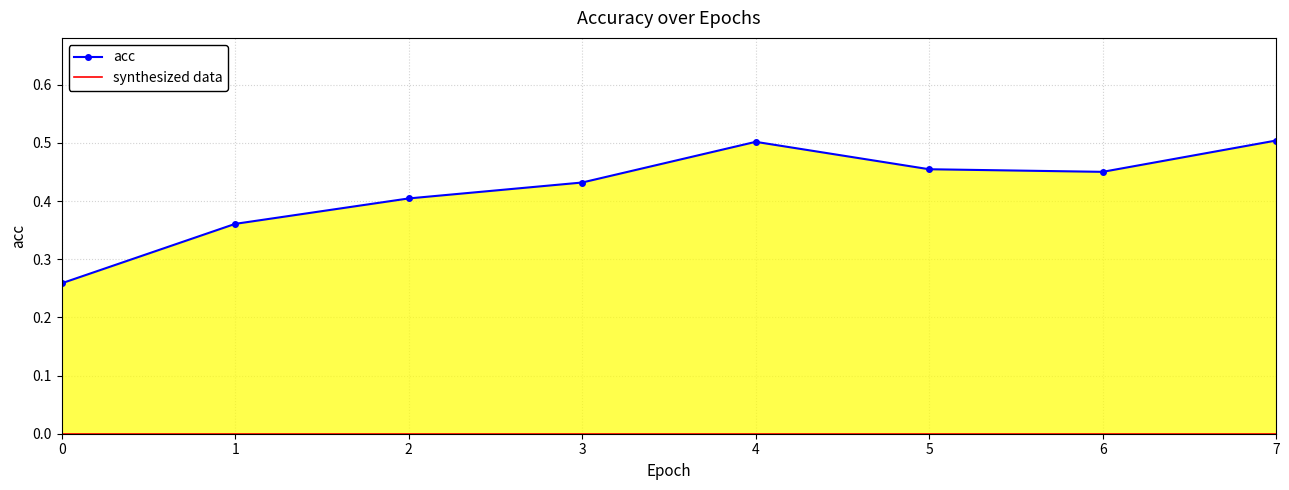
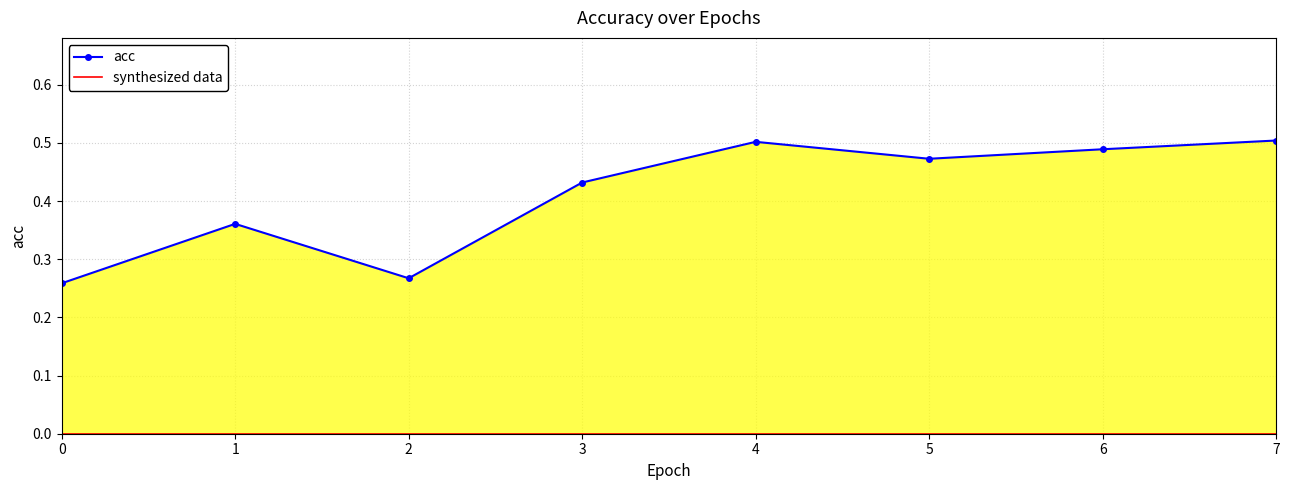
acc, 2: 0.40 -> 0.27
acc, 5: 0.45 -> 0.47
acc, 6: 0.45 -> 0.49
